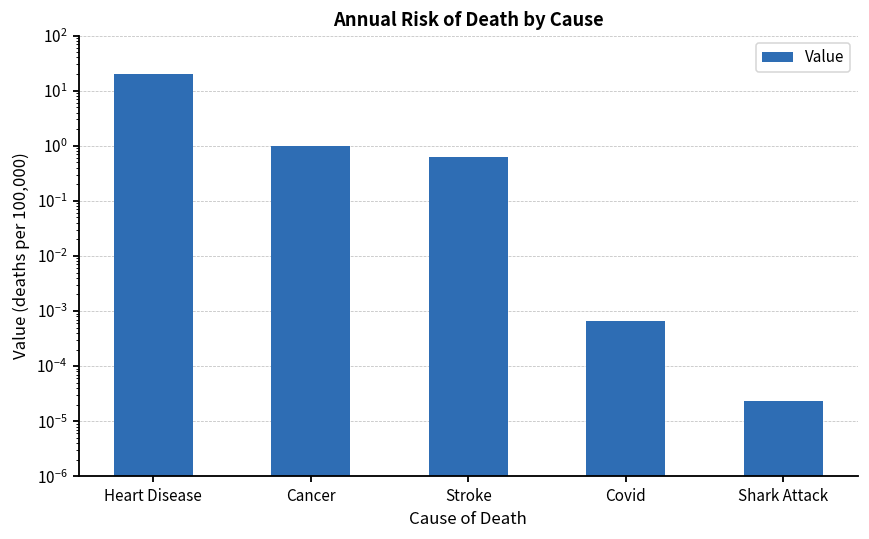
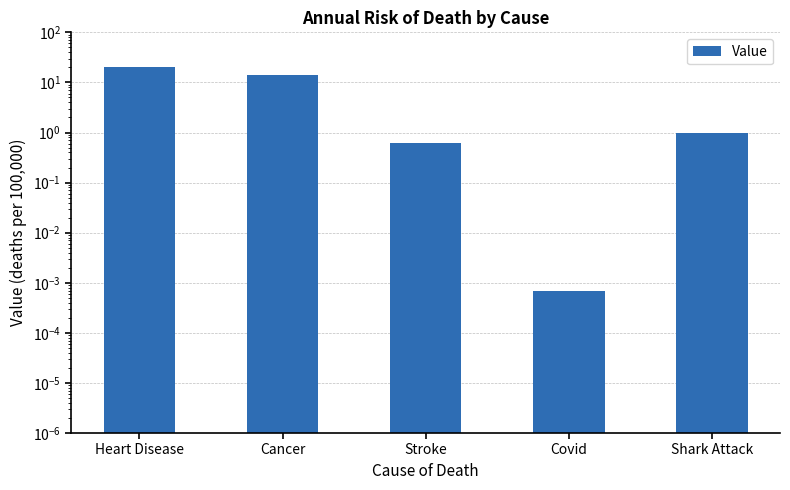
Cancer: 1 -> 14
Shark Attack: 0 -> 1
